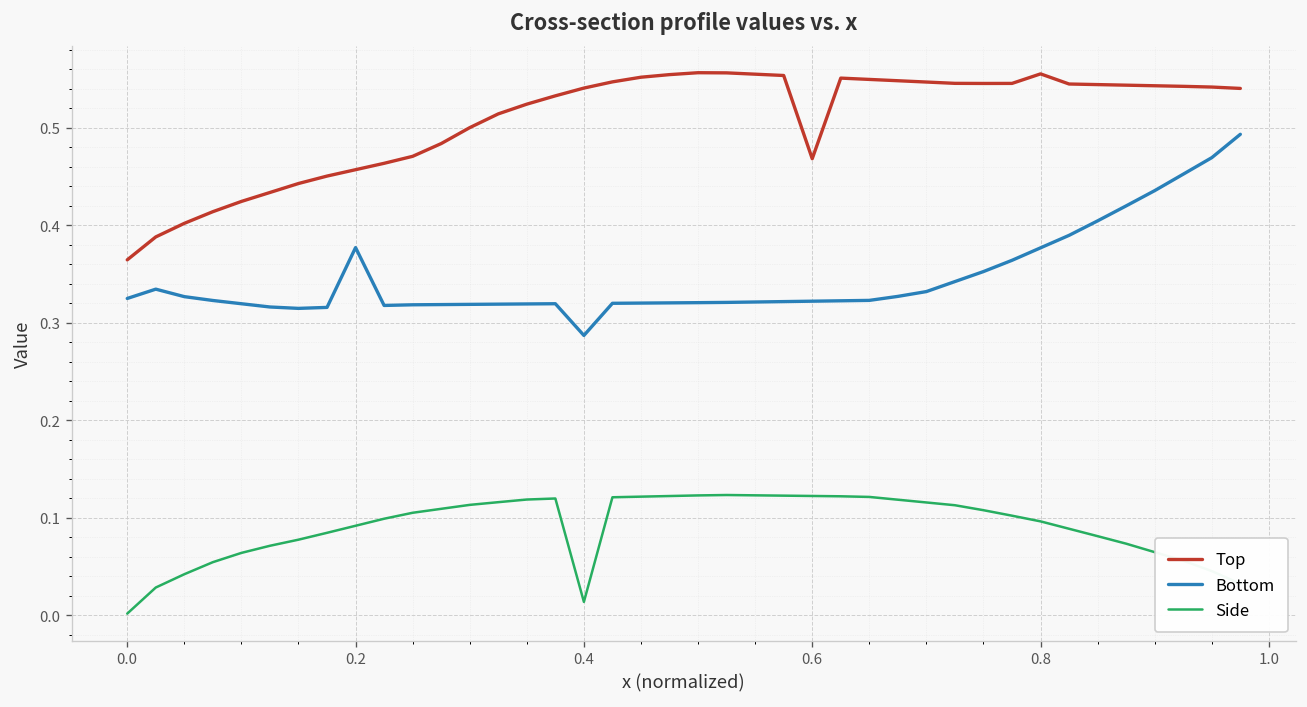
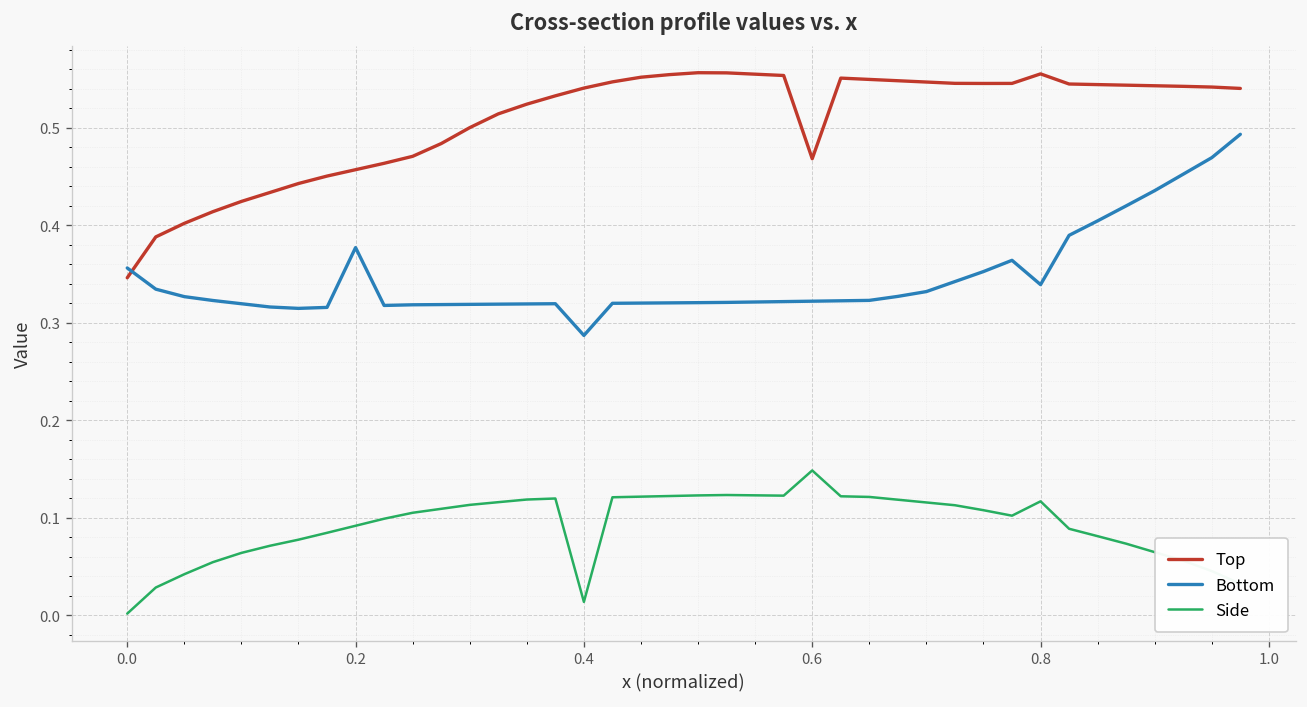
Top, 0.0: 0.36 -> 0.35
Bottom, 0.0: 0.33 -> 0.36
Side, 0.6: 0.12 -> 0.15
Bottom, 0.8: 0.38 -> 0.34
Side, 0.8: 0.10 -> 0.12
